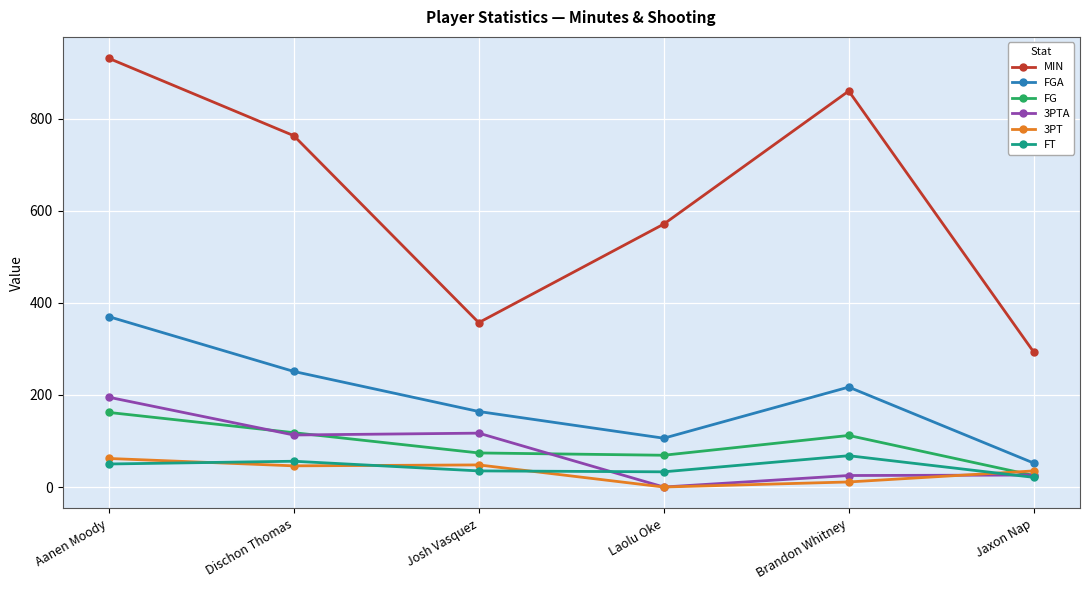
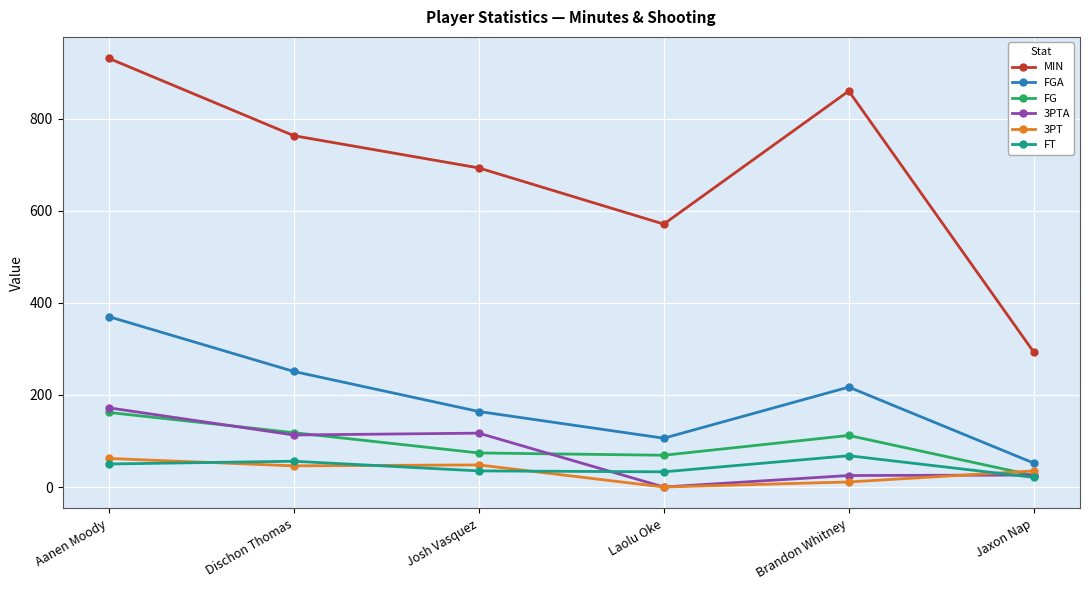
3PTA, Aanen Moody: 200 -> 170
MIN, Josh Vasquez: 360 -> 690
